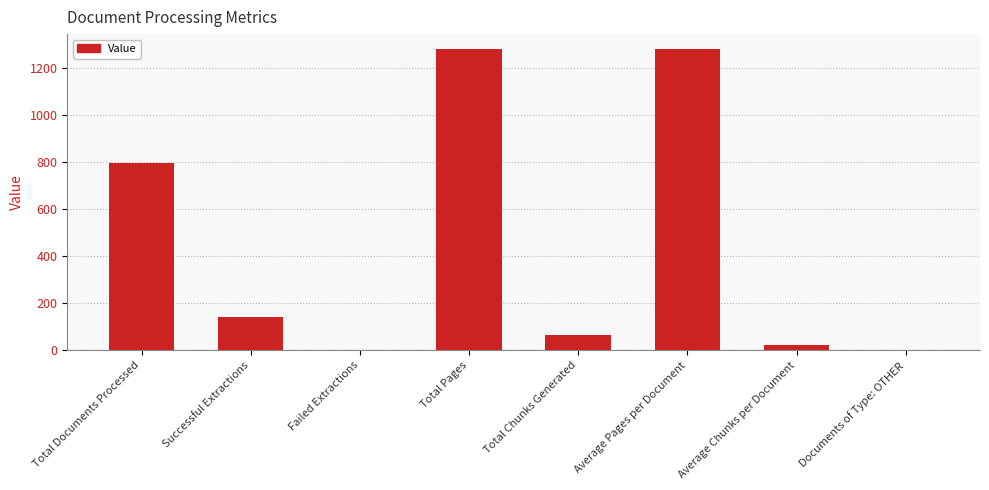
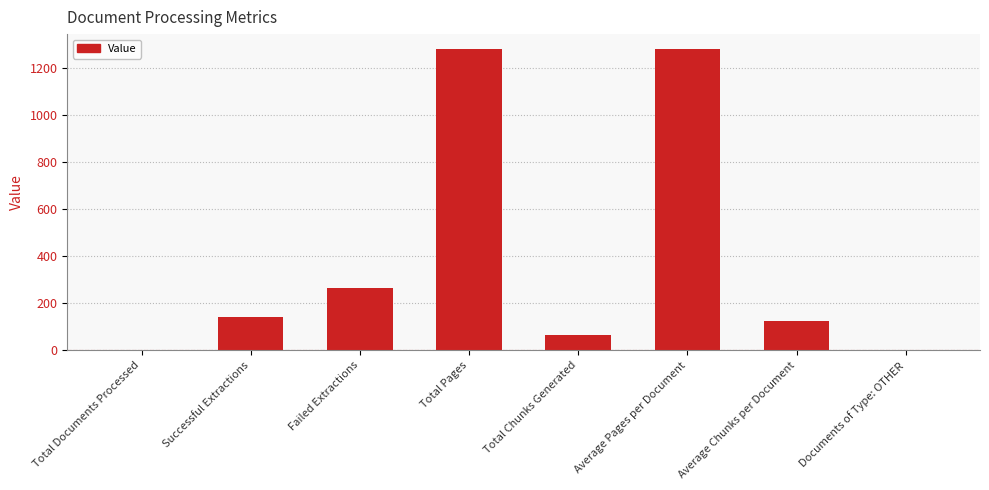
Total Documents Processed: 800 -> 0
Failed Extractions: 0 -> 260
Average Chunks per Document: 20 -> 130
